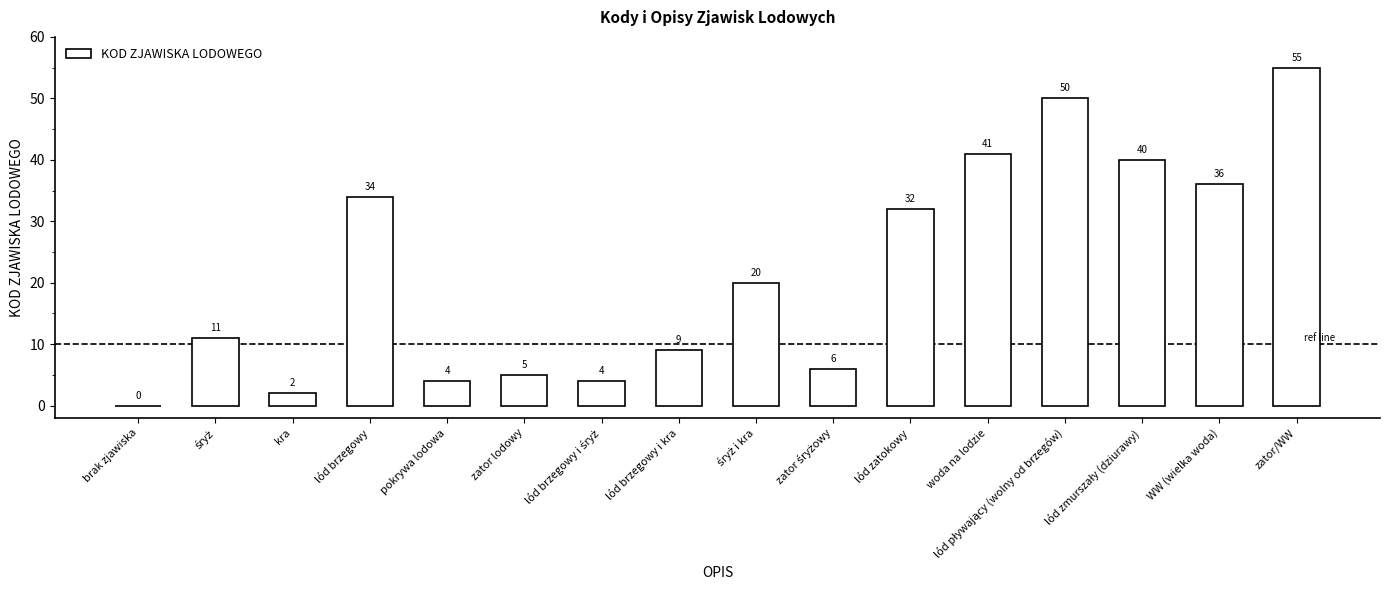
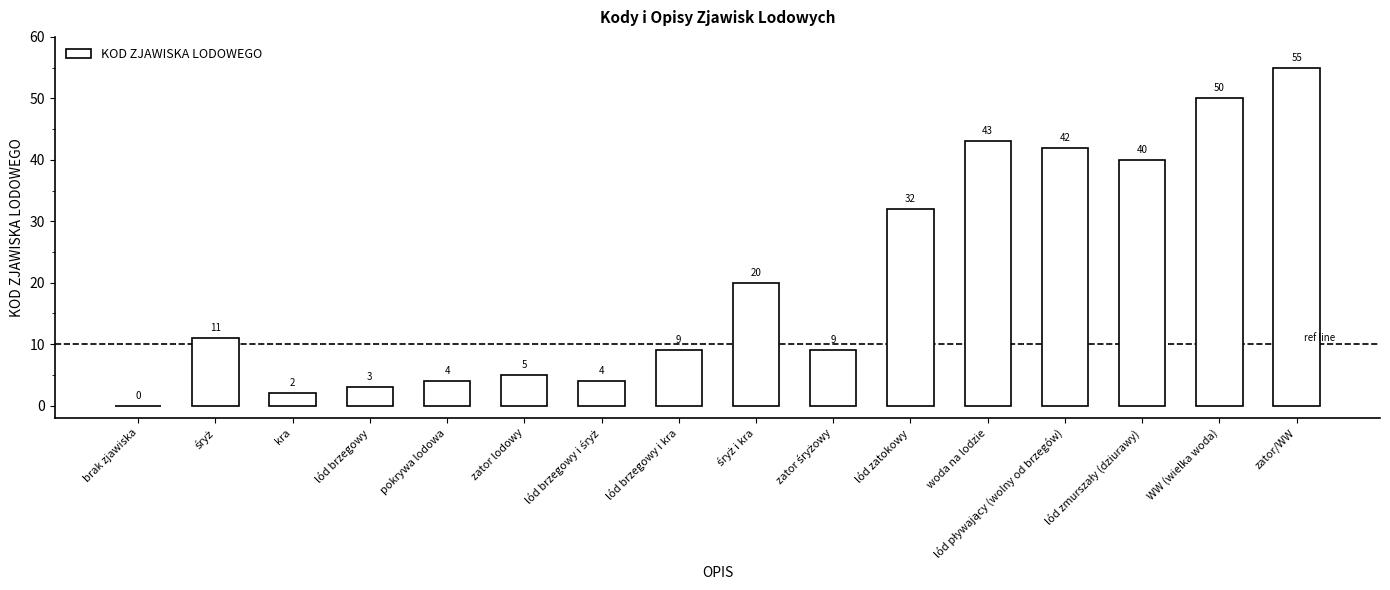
lód brzegowy: 34 -> 3
zator śryżowy: 6 -> 9
woda na lodzie: 41 -> 43
lód pływający (wolny od brzegów): 50 -> 42
WW (wielka woda): 36 -> 50
